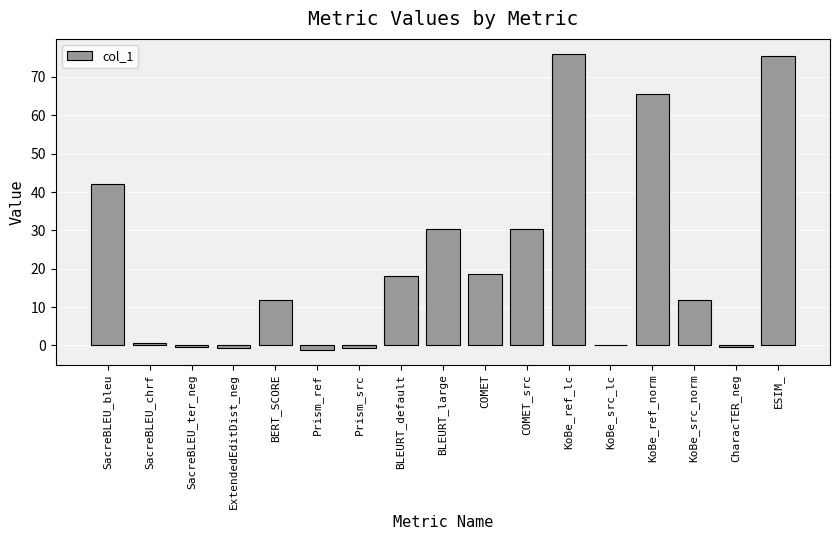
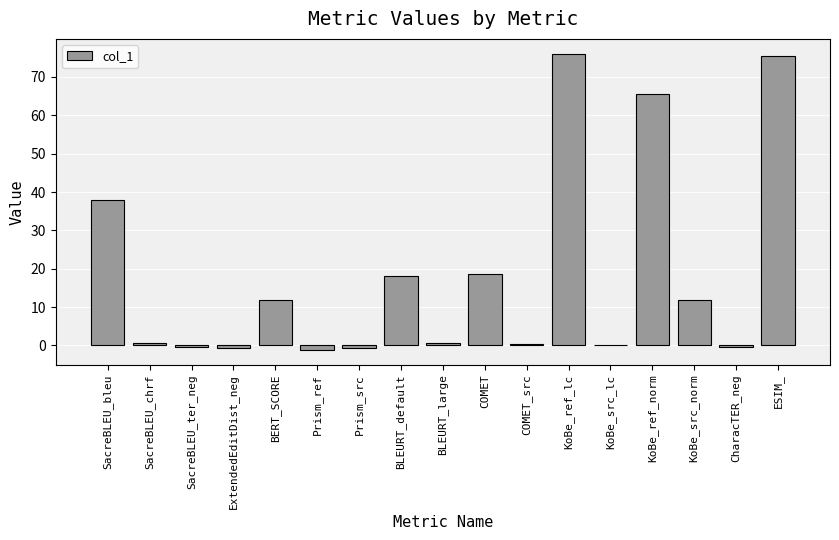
SacreBLEU_bleu: 42 -> 38
BLEURT_large: 30 -> 1
COMET_src: 30 -> 1
